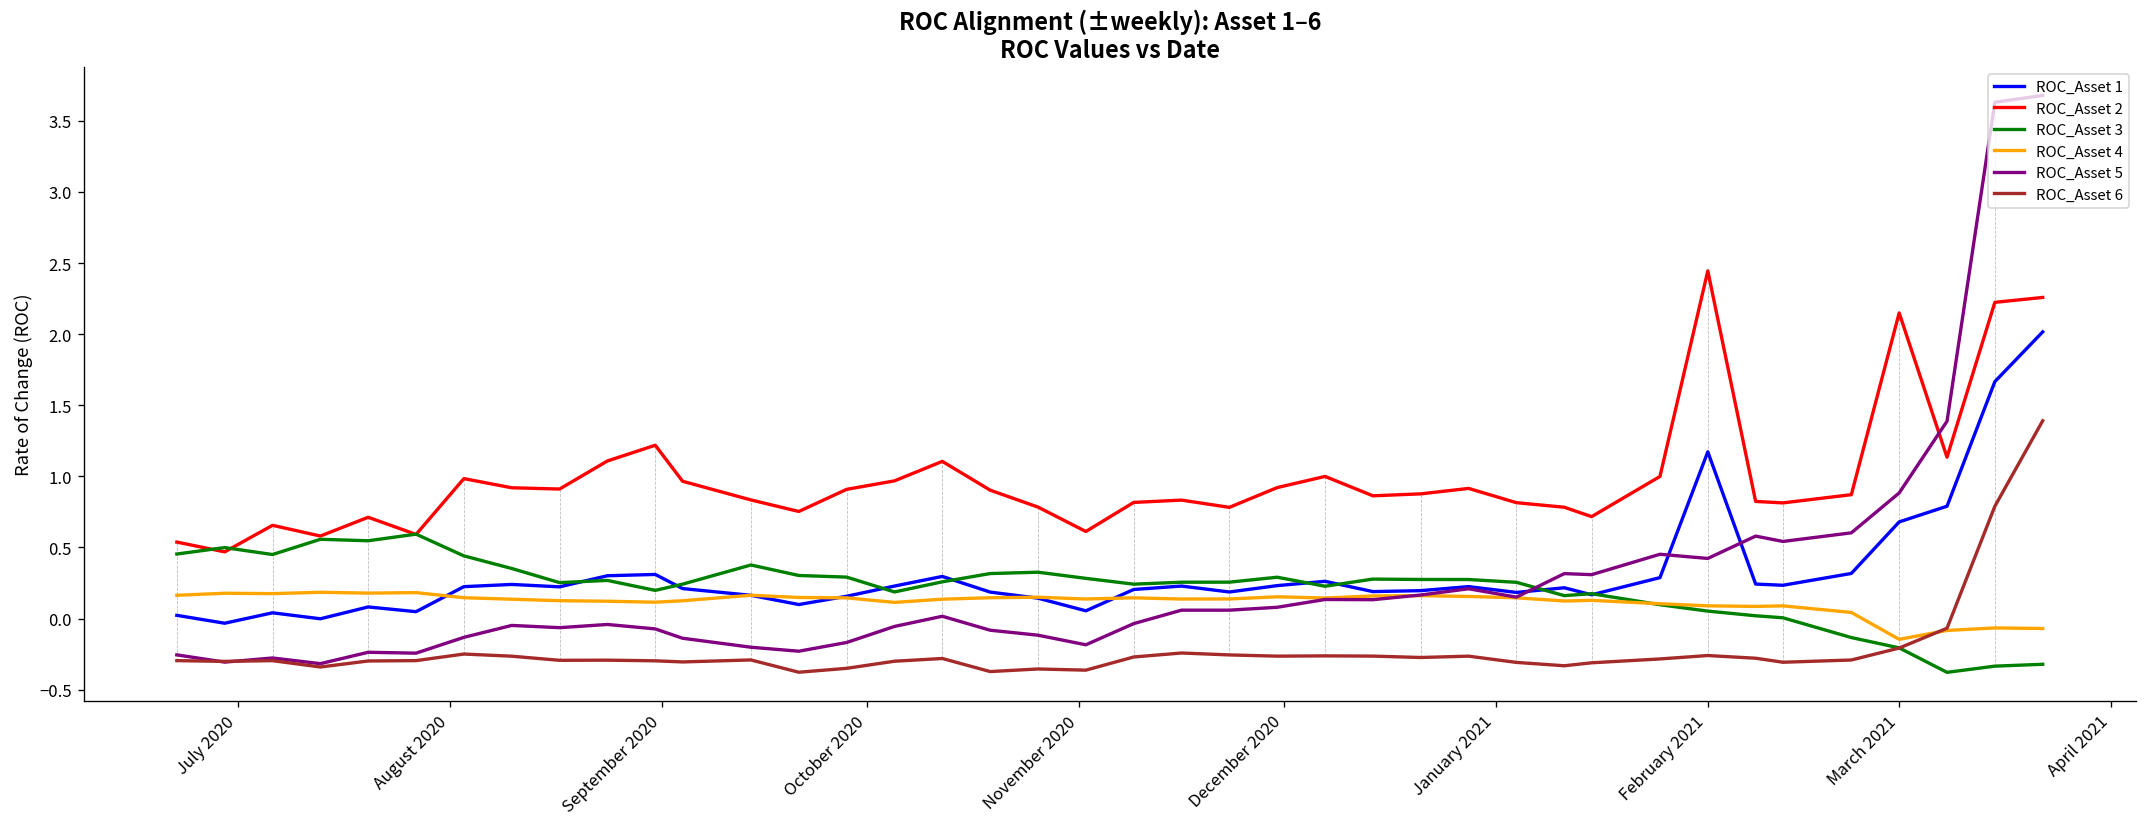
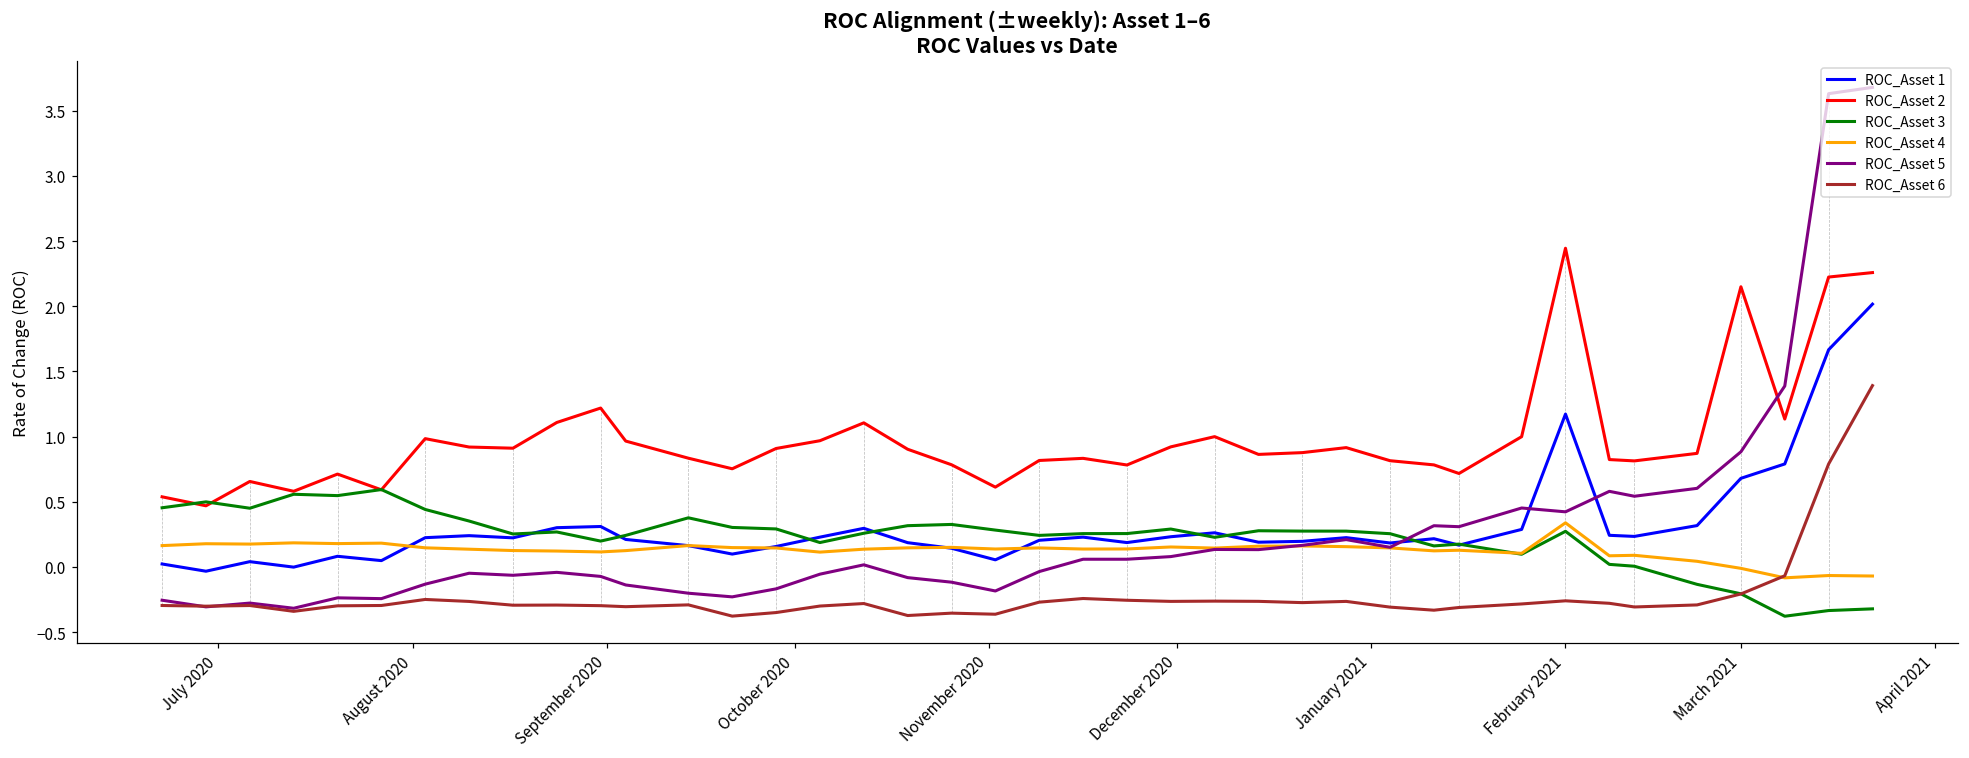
ROC_Asset 3, February 2021: 0.05 -> 0.27
ROC_Asset 4, February 2021: 0.09 -> 0.34
ROC_Asset 4, March 2021: -0.15 -> -0.01
